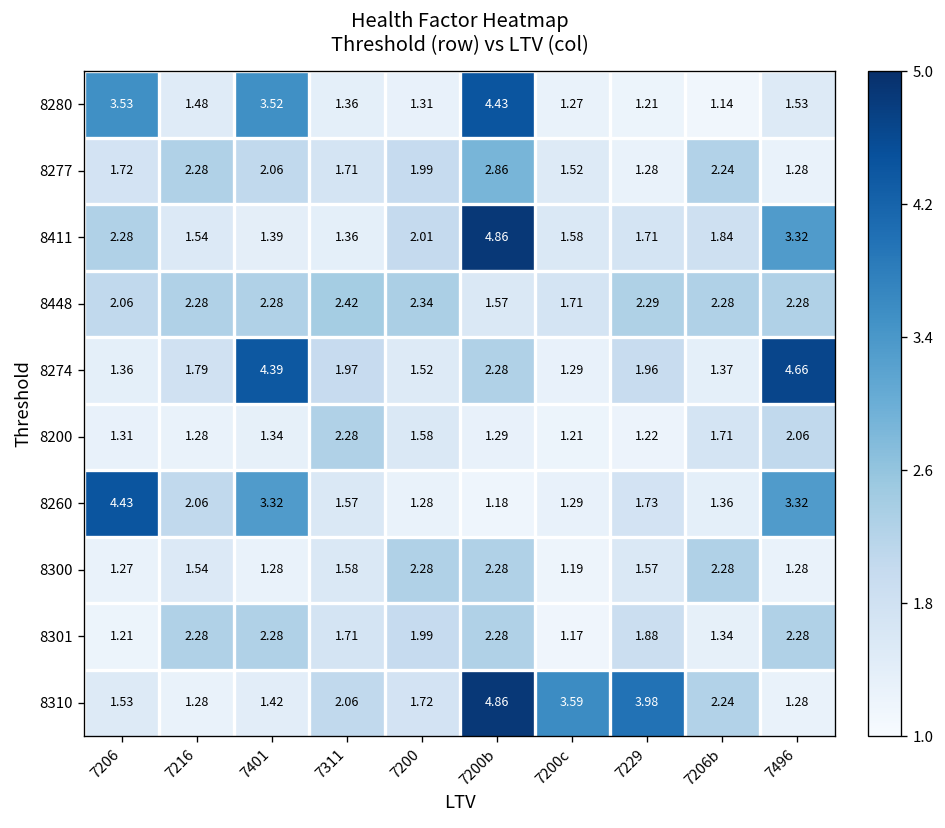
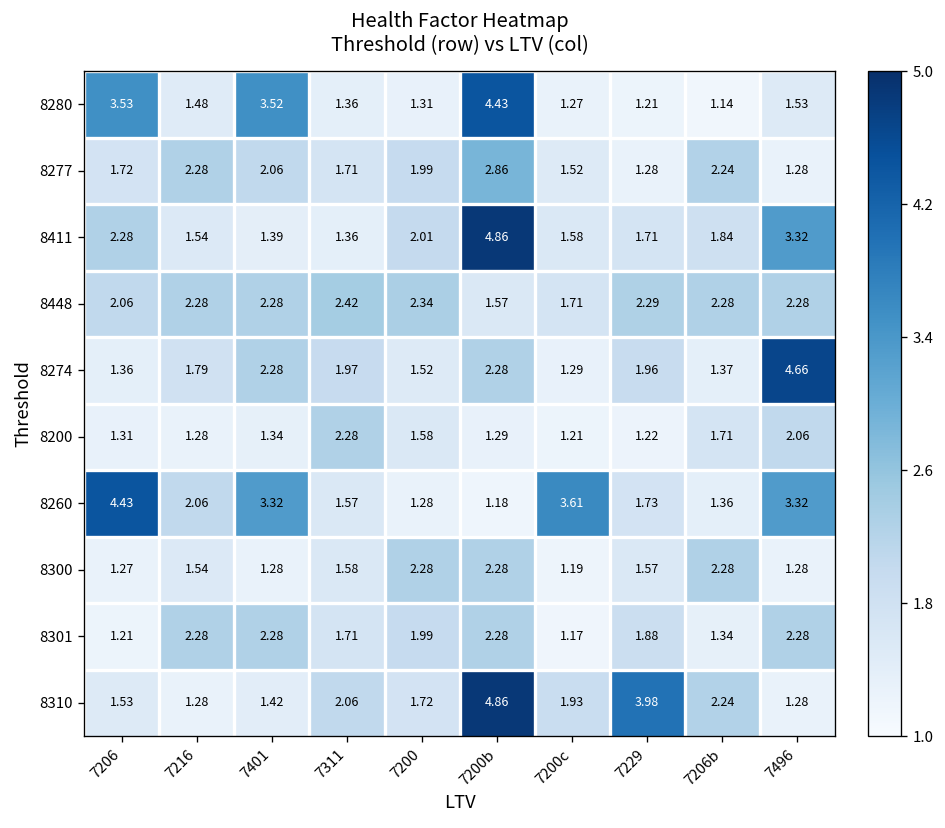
8274, 7401: 4.39 -> 2.28
8260, 7200c: 1.29 -> 3.61
8310, 7200c: 3.59 -> 1.93
